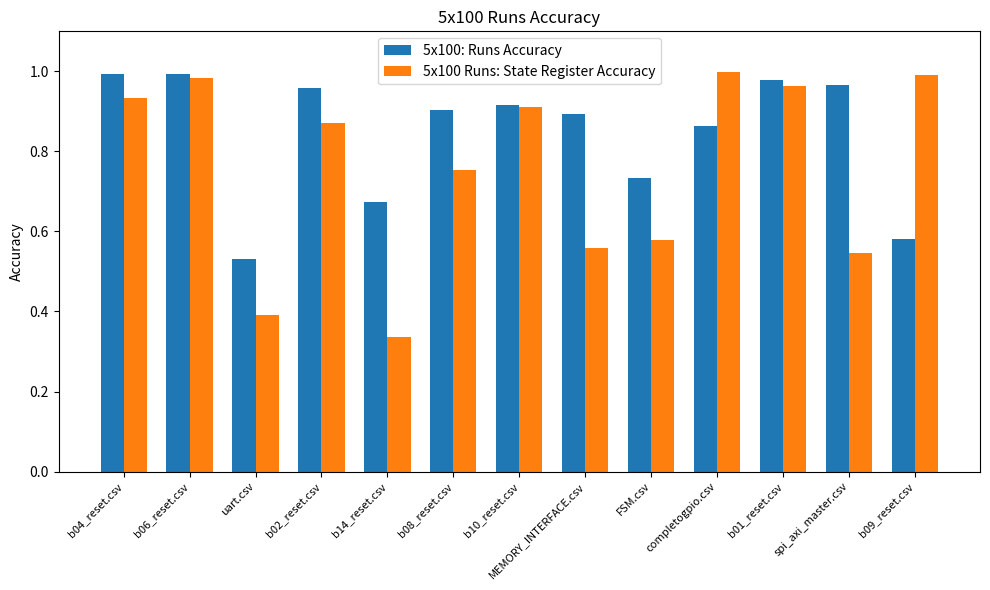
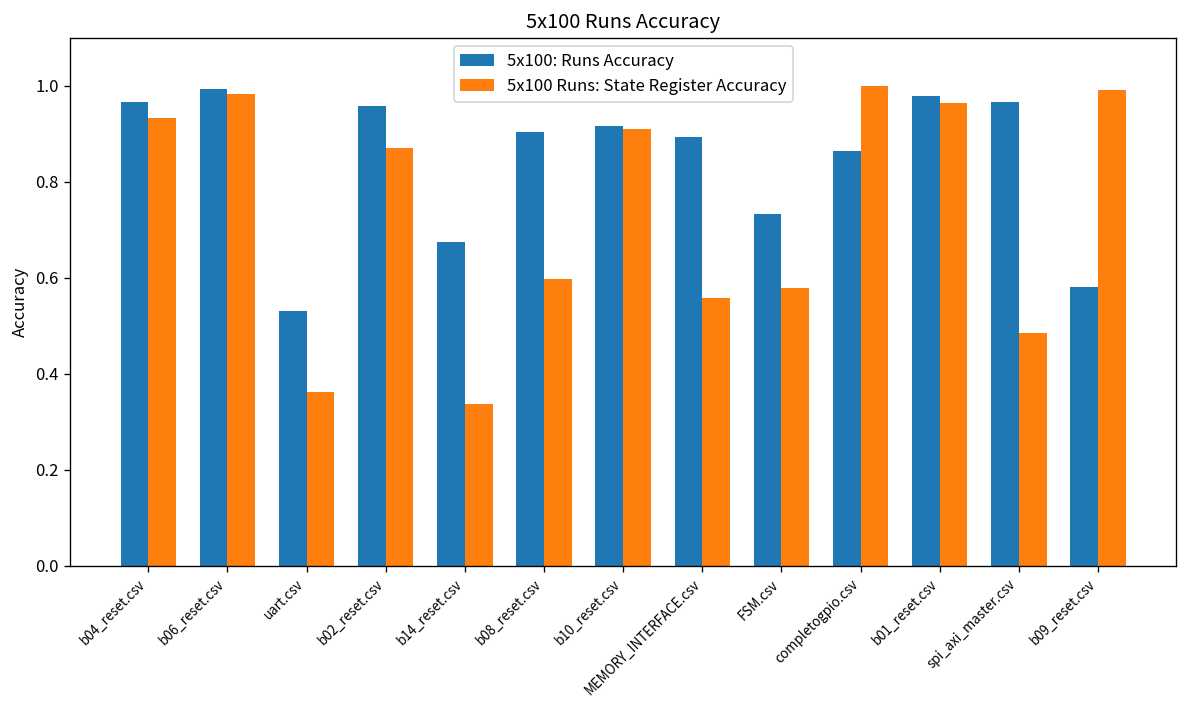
5x100: Runs Accuracy, b04_reset.csv: 0.99 -> 0.97
5x100 Runs: State Register Accuracy, uart.csv: 0.39 -> 0.36
5x100 Runs: State Register Accuracy, b08_reset.csv: 0.75 -> 0.60
5x100 Runs: State Register Accuracy, spi_axi_master.csv: 0.55 -> 0.49
